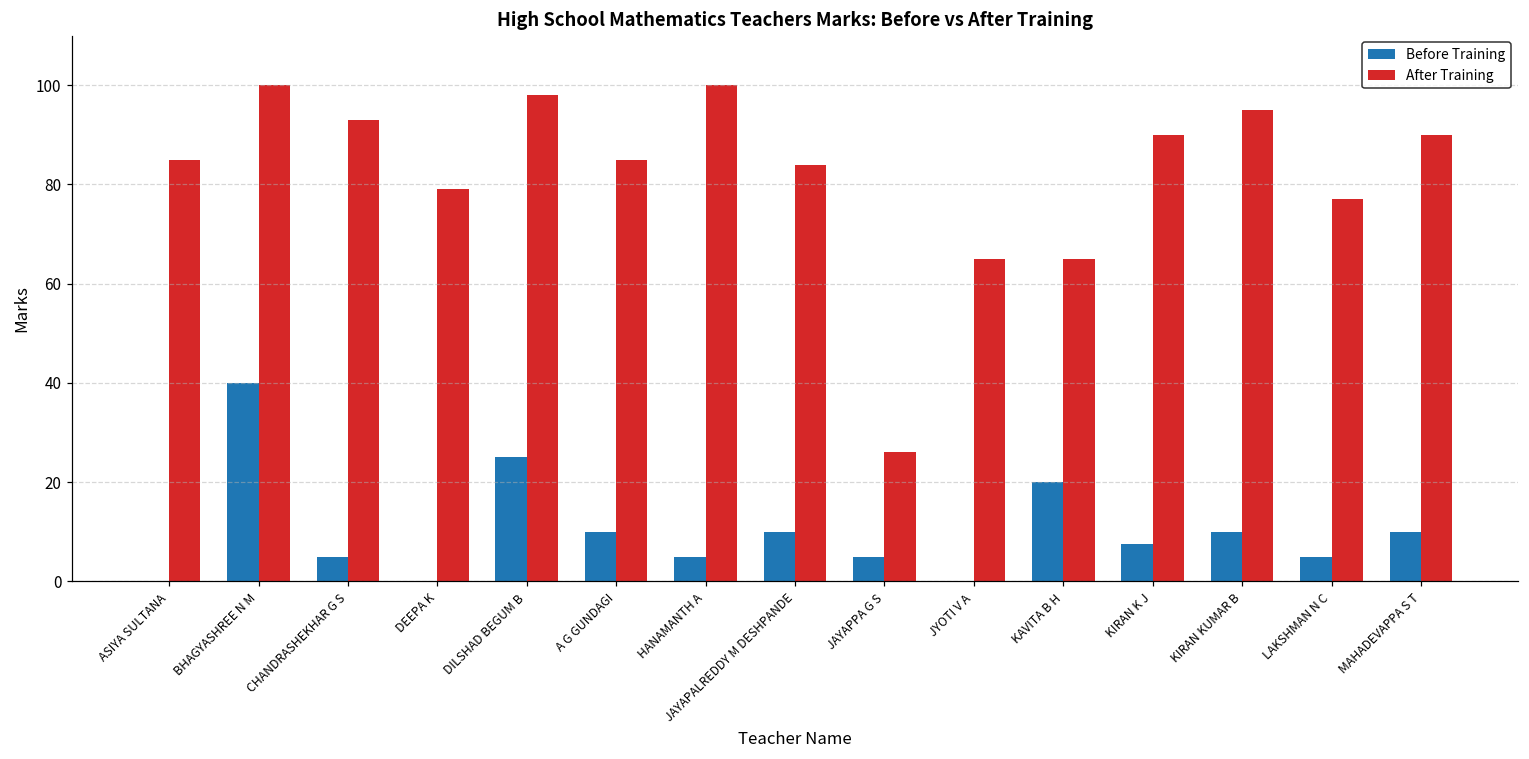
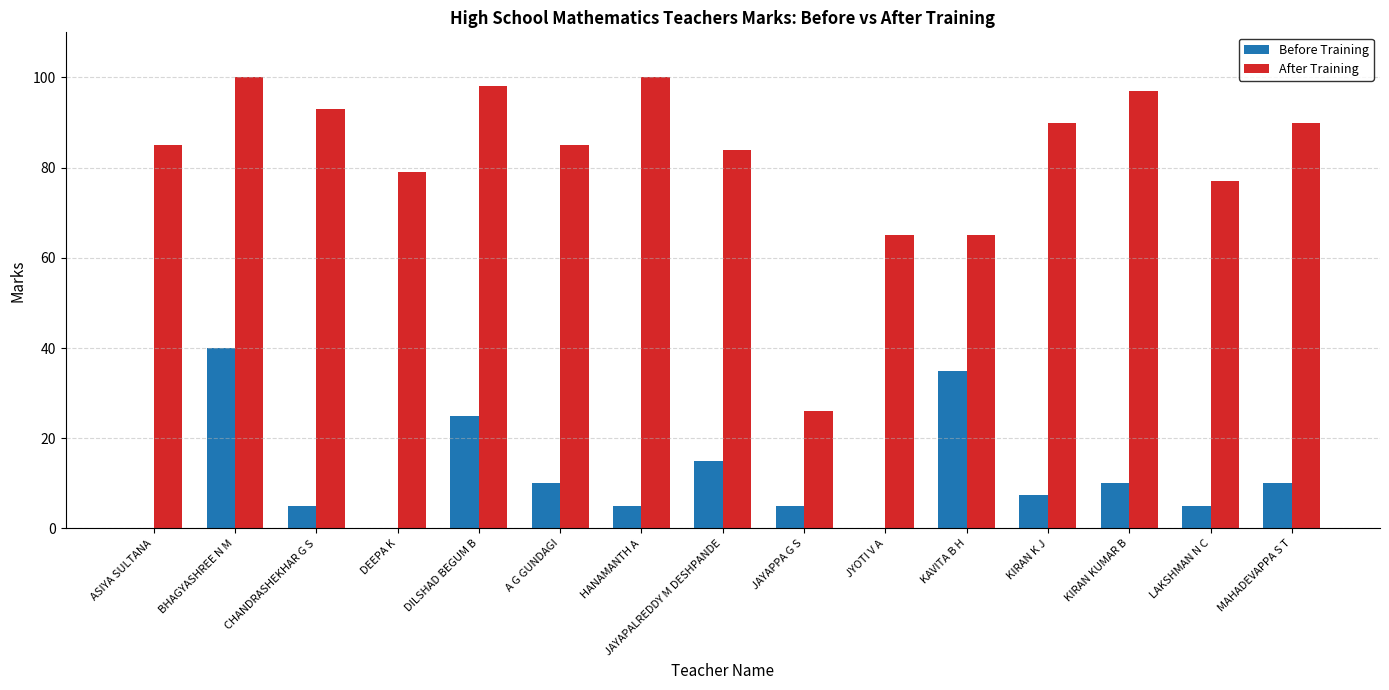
Before Training, JAYAPALREDDY M DESHPANDE: 10 -> 15
Before Training, KAVITA B H: 20 -> 35
After Training, KIRAN KUMAR B: 95 -> 97
